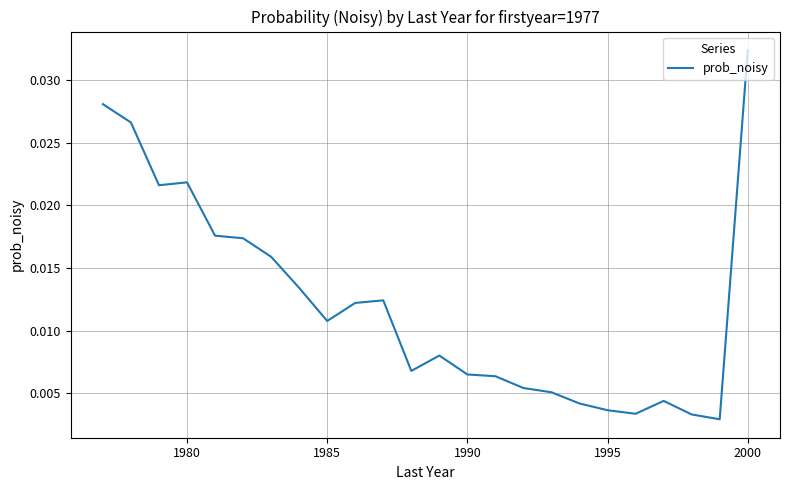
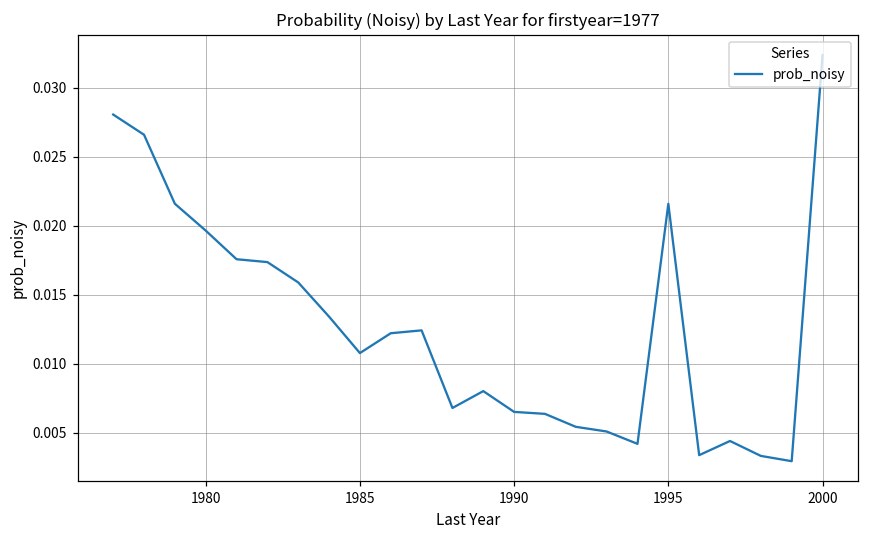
1980: 0.0218 -> 0.0196
1995: 0.0036 -> 0.0216
